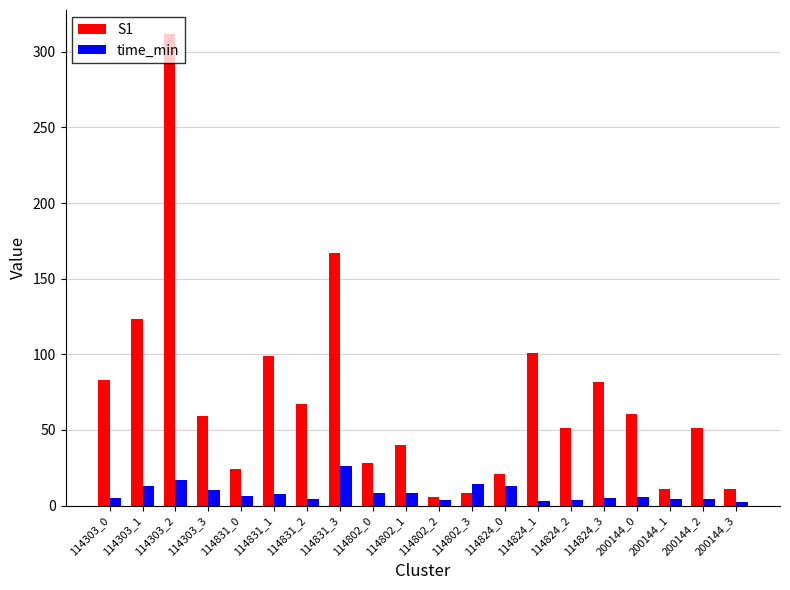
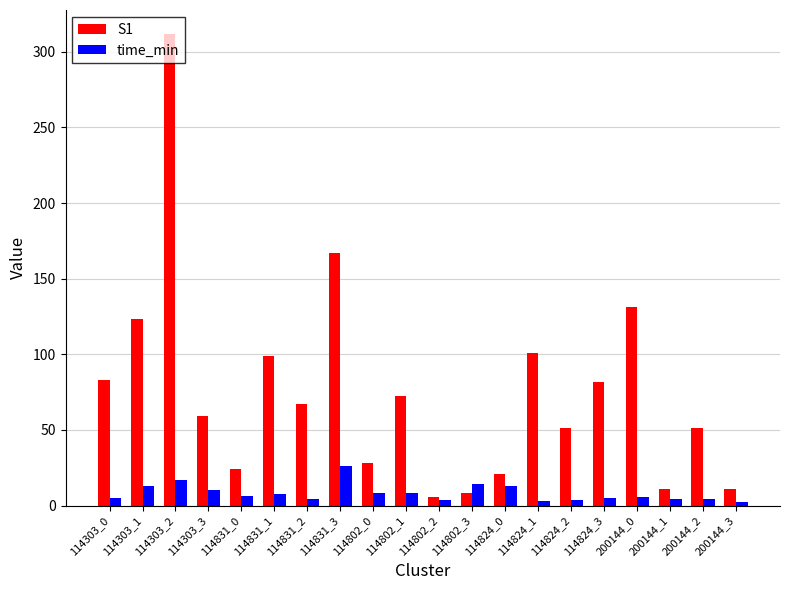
S1, 114802_1: 40 -> 72
S1, 200144_0: 61 -> 131
